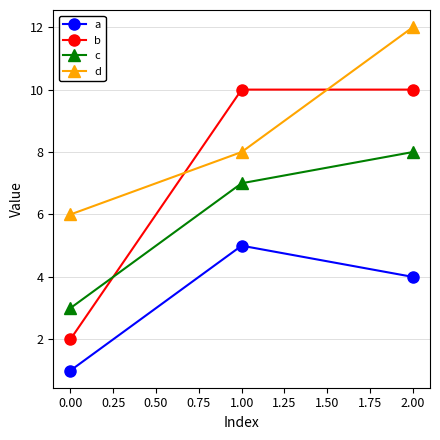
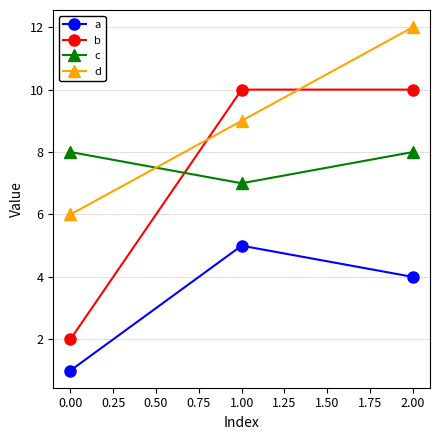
c, 0.00: 3 -> 8
d, 1.00: 8 -> 9
